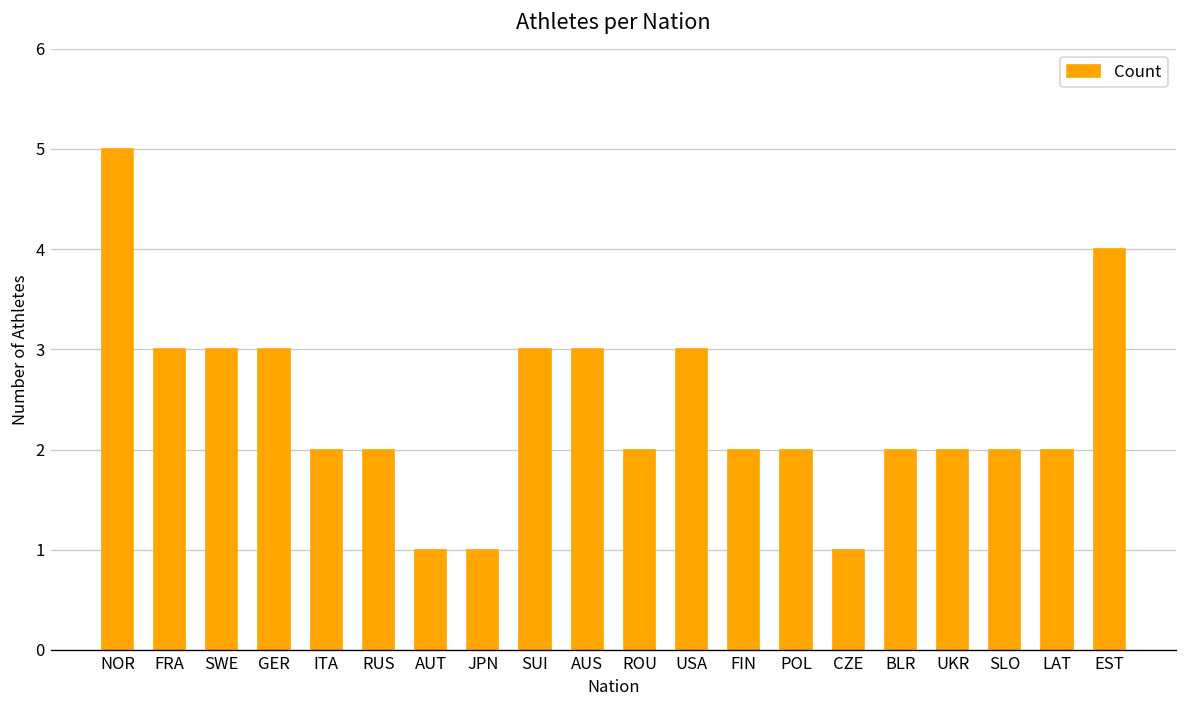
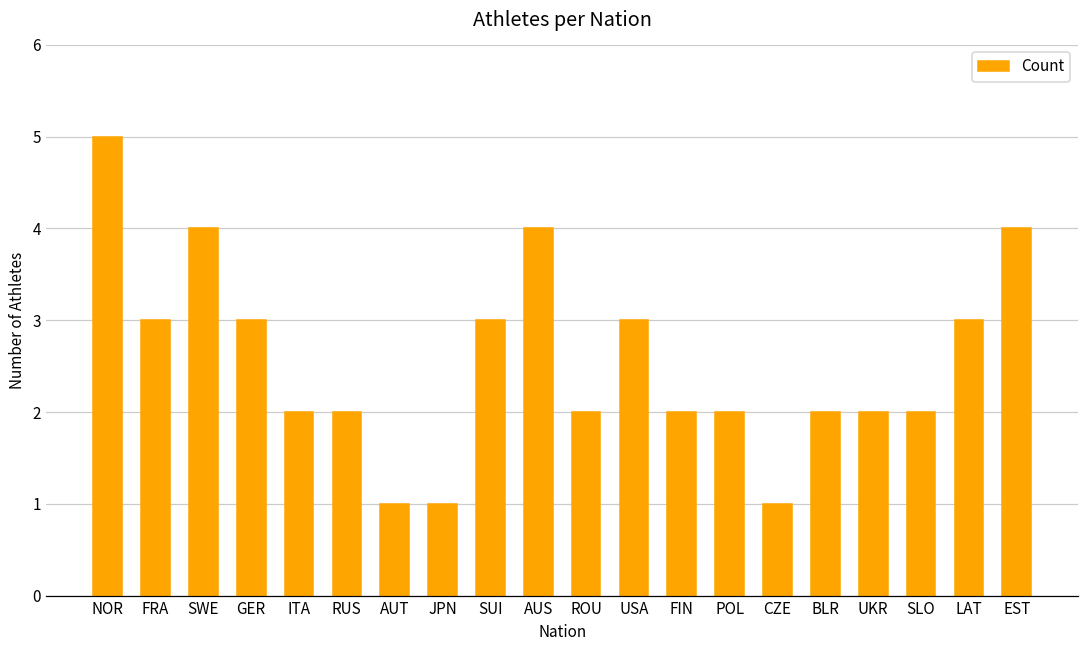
SWE: 3 -> 4
AUS: 3 -> 4
LAT: 2 -> 3
